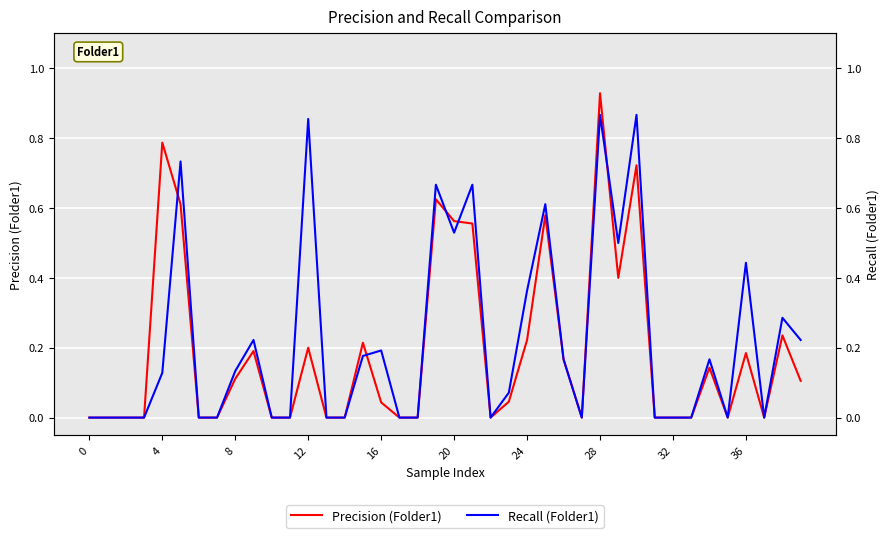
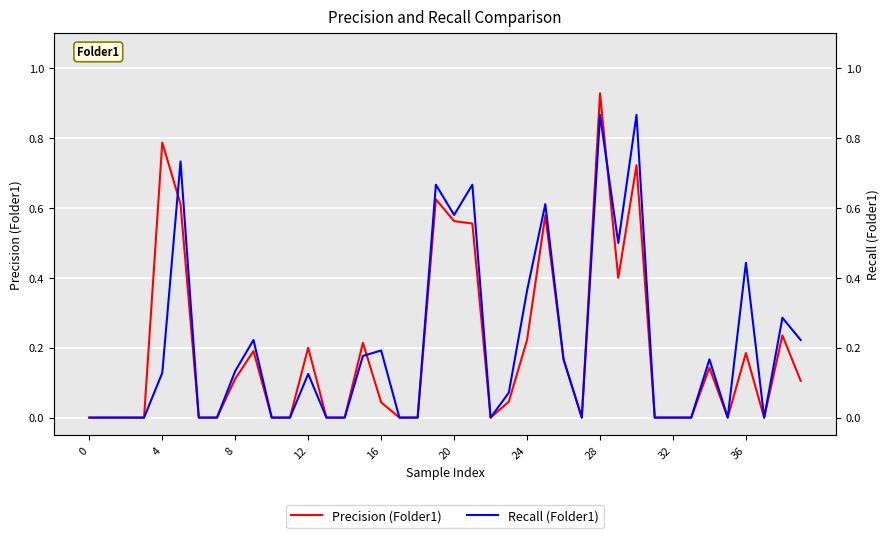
Recall (Folder1), 12: 0.86 -> 0.13
Recall (Folder1), 20: 0.53 -> 0.58
